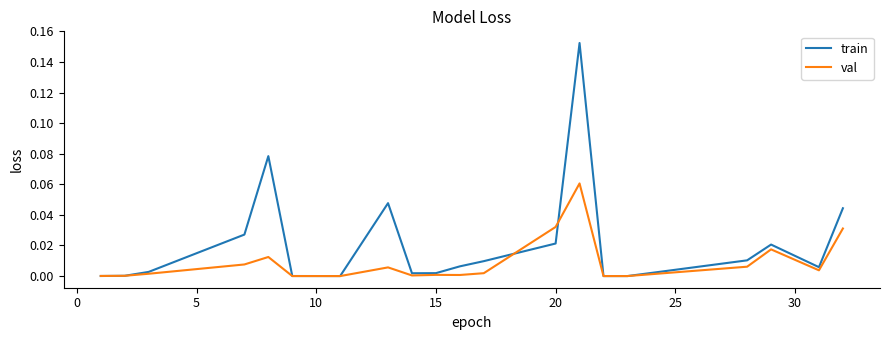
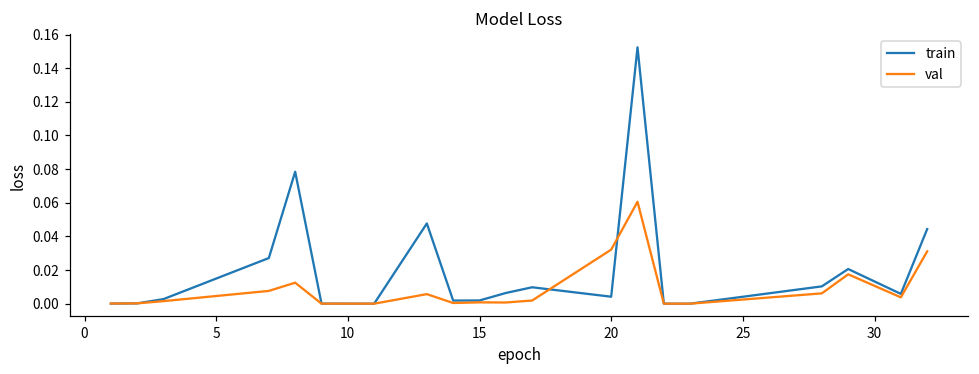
train, 20: 0.021 -> 0.004
